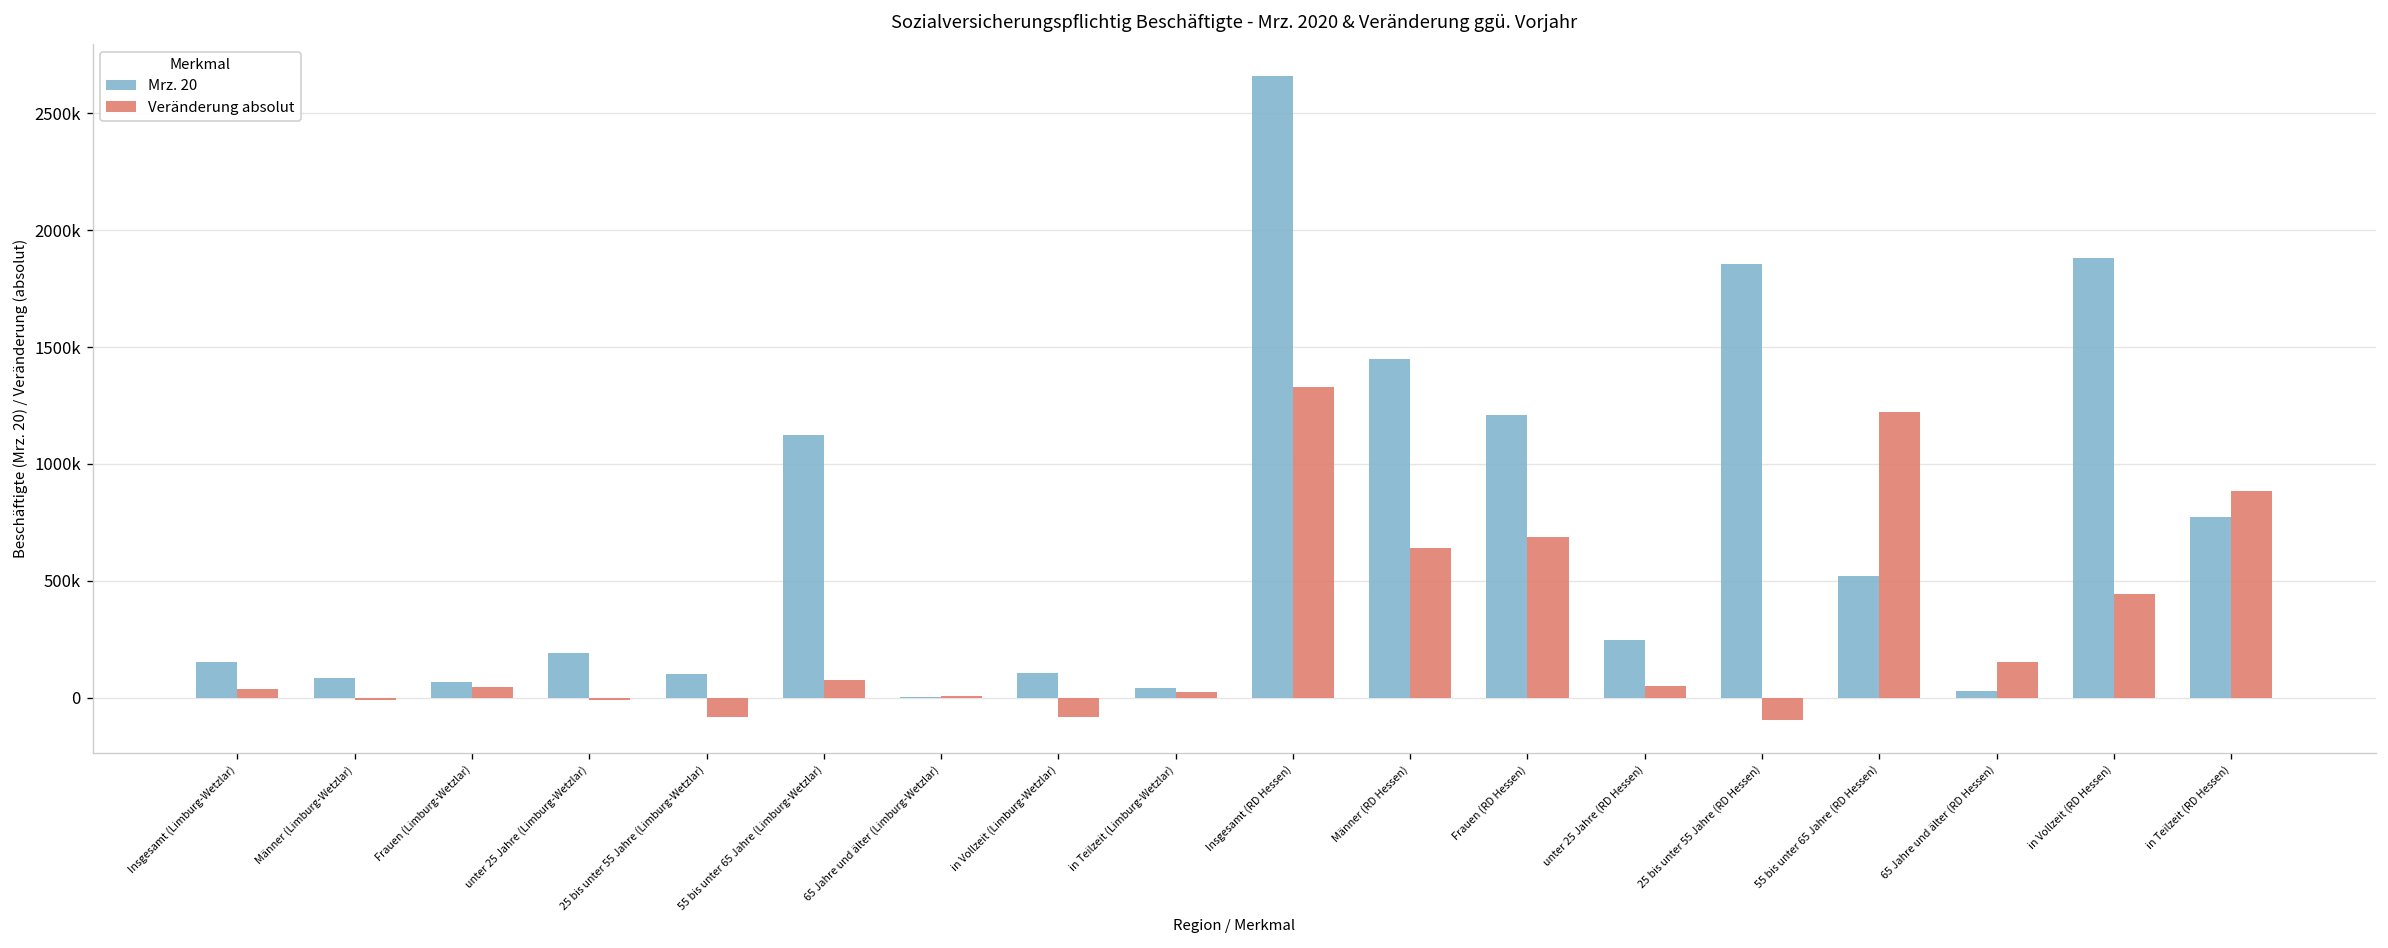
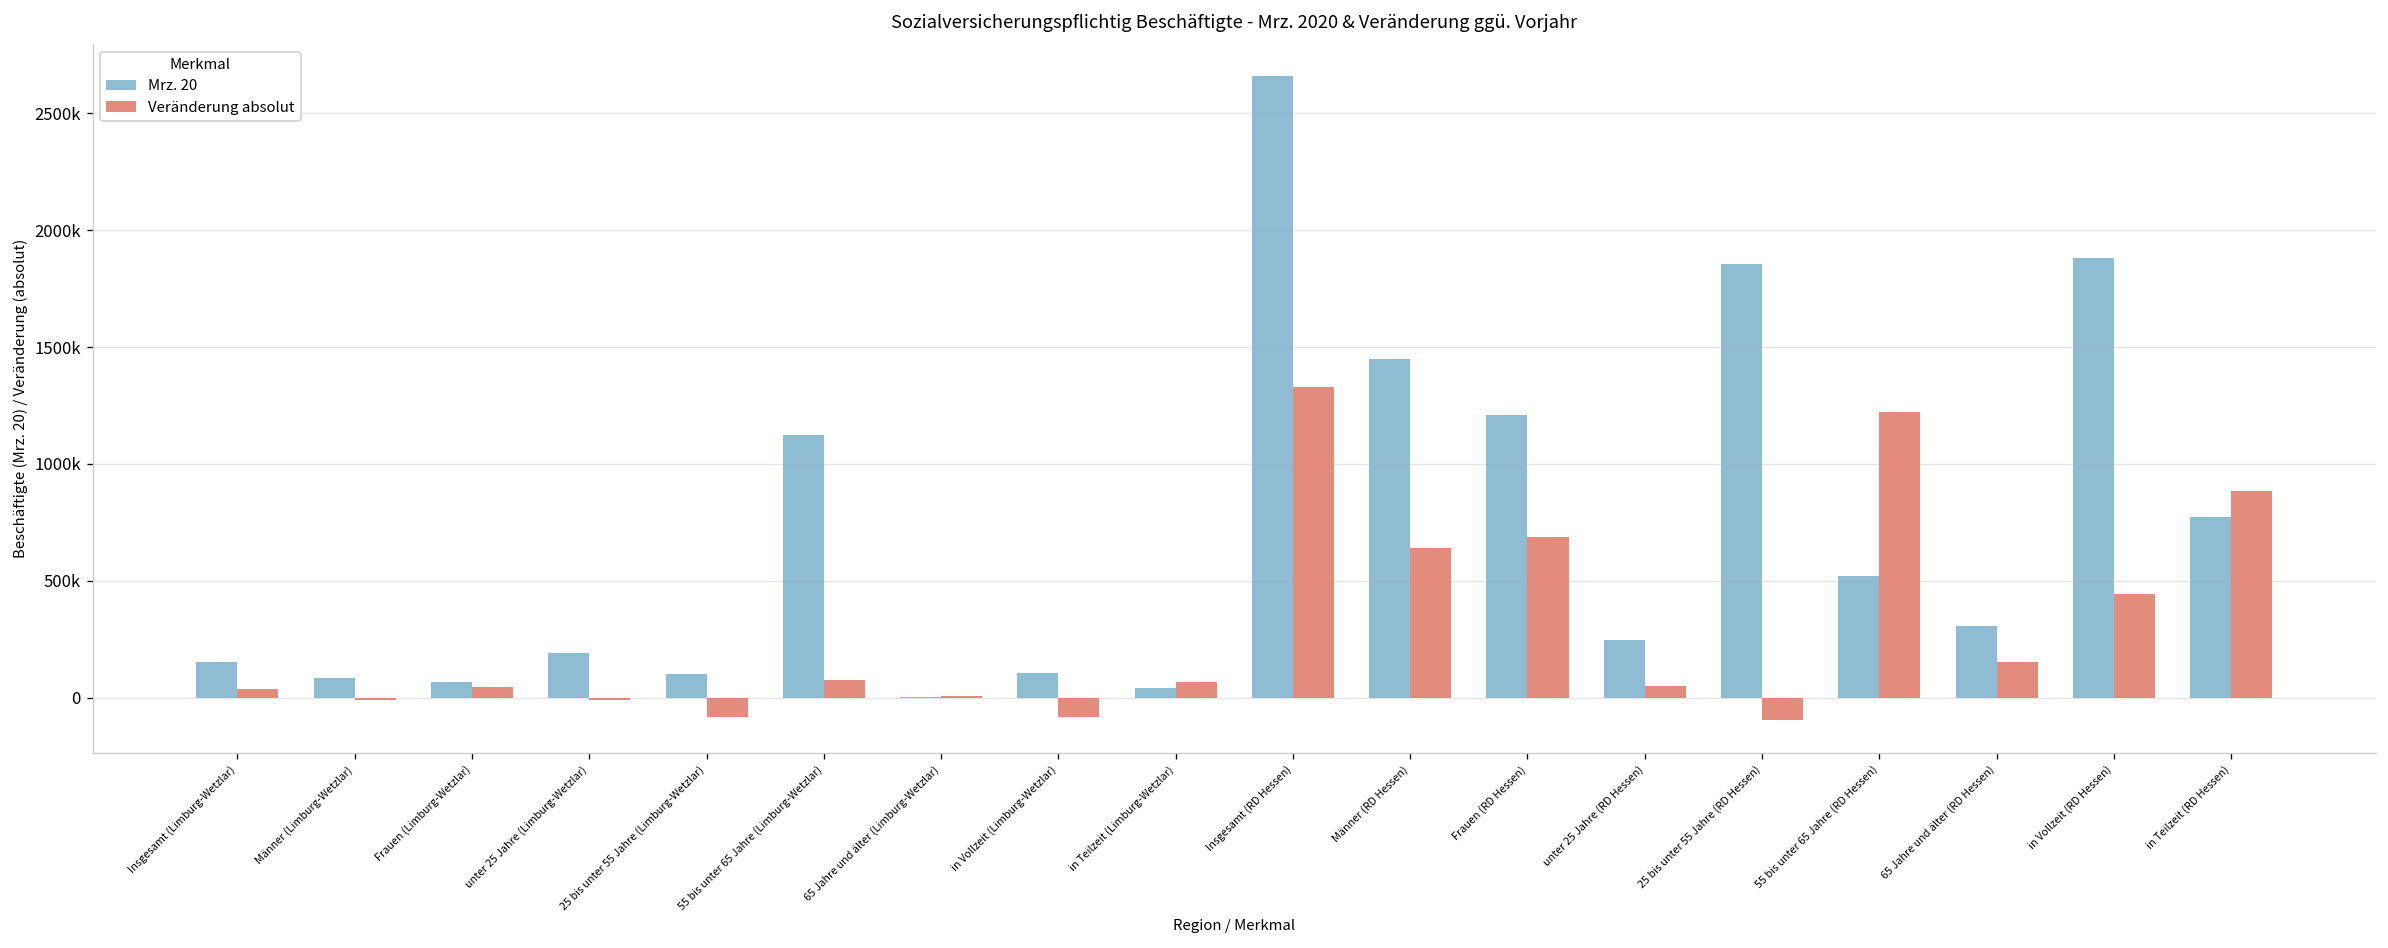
Veränderung absolut, in Teilzeit (Limburg-Wetzlar): 30000 -> 70000
Mrz. 20, 65 Jahre und älter (RD Hessen): 30000 -> 310000
